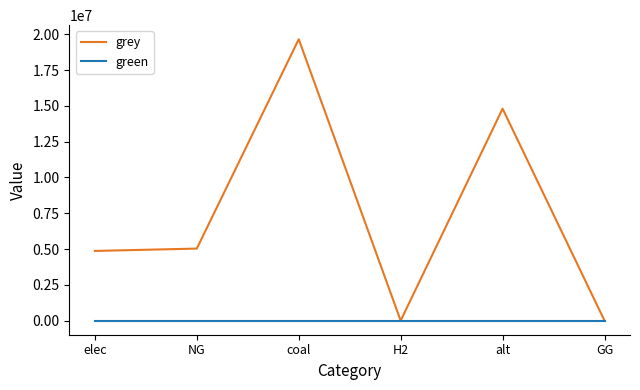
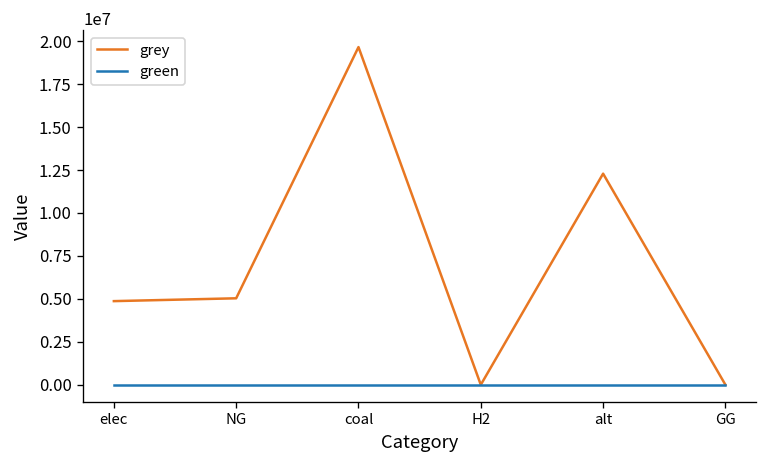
grey, alt: 14800000 -> 12300000
